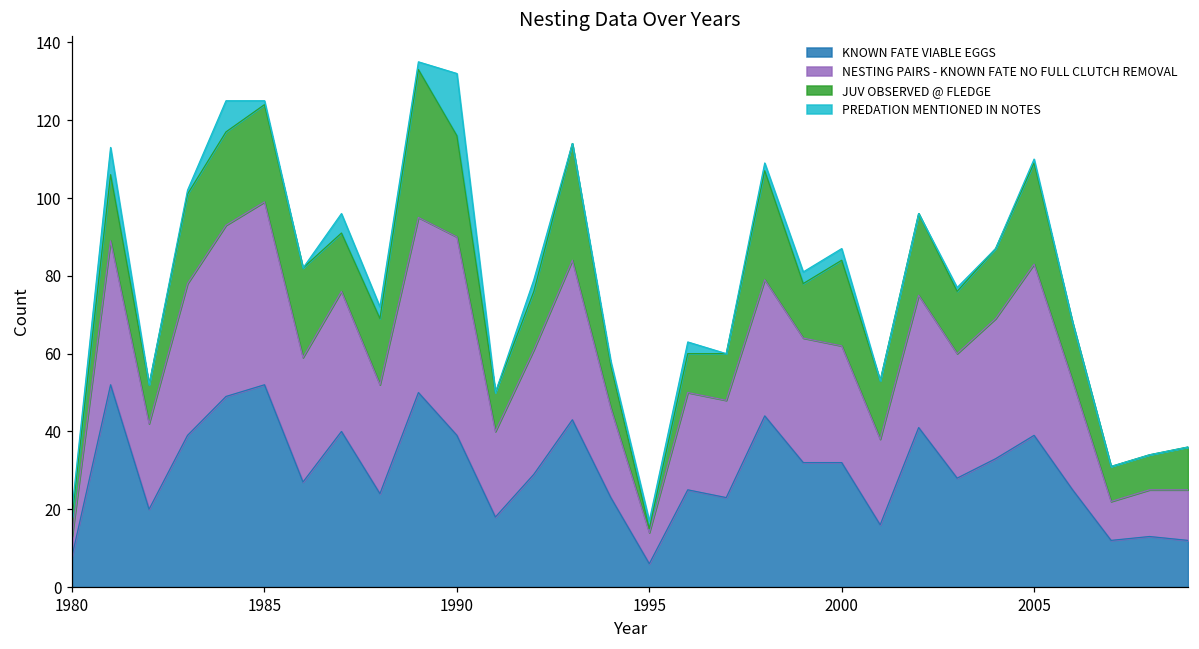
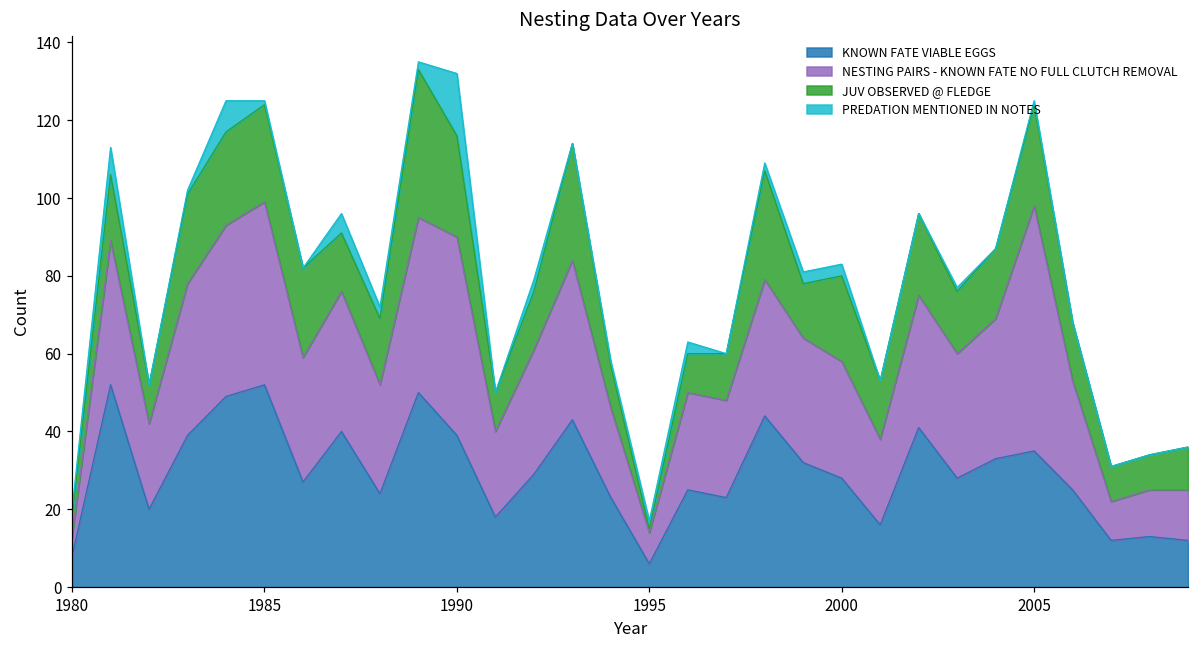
KNOWN FATE VIABLE EGGS, 2000: 32 -> 28
KNOWN FATE VIABLE EGGS, 2005: 39 -> 35
NESTING PAIRS - KNOWN FATE NO FULL CLUTCH REMOVAL, 2005: 44 -> 63
